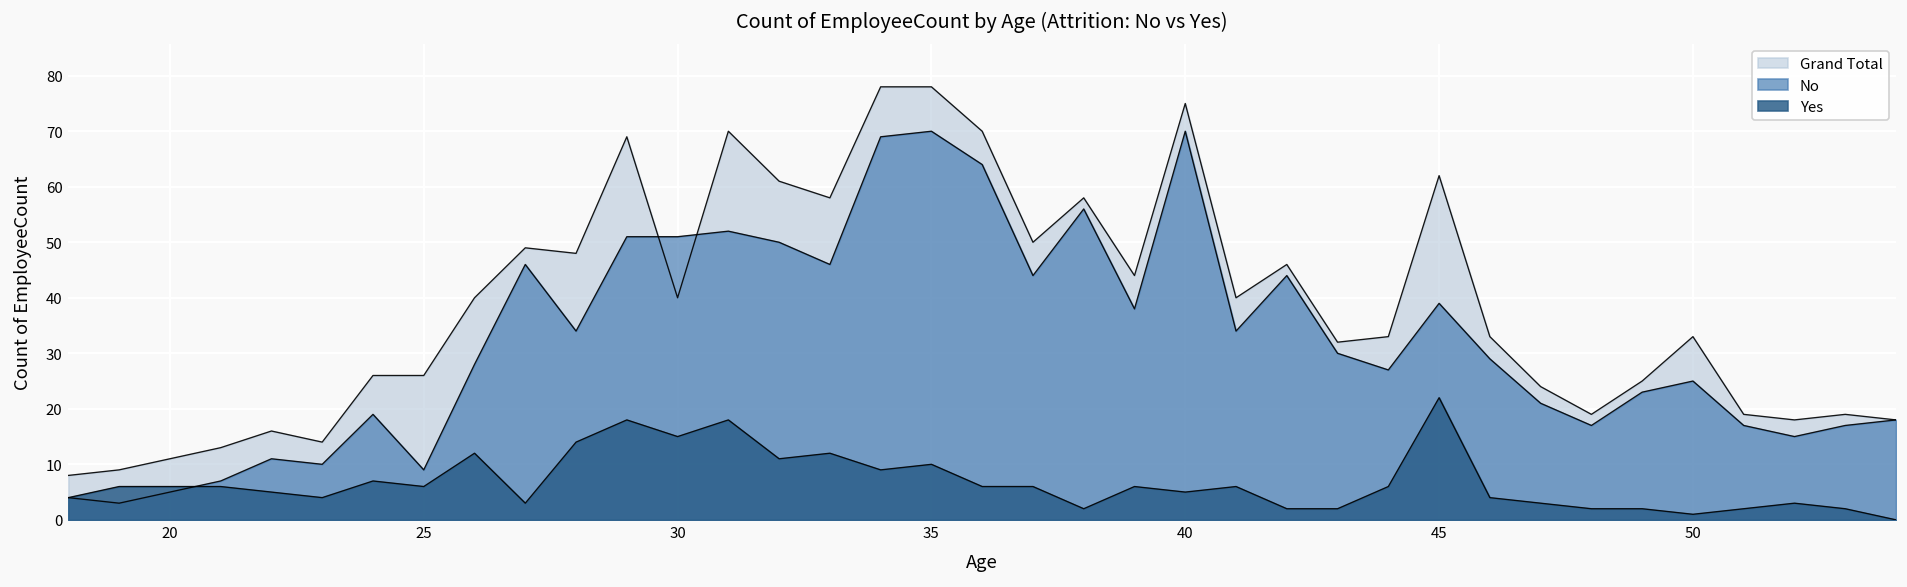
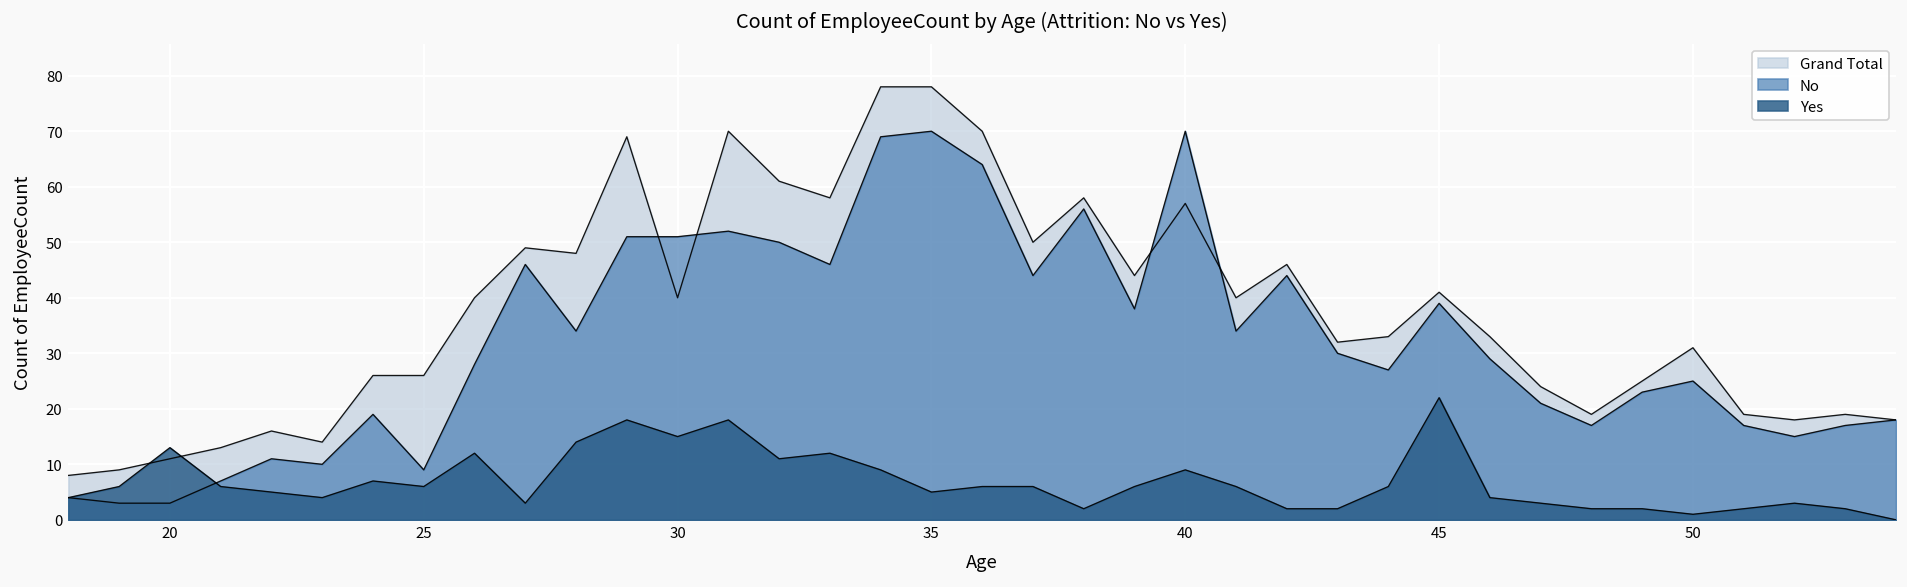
No, 20: 5 -> 3
Yes, 20: 6 -> 13
Yes, 35: 10 -> 5
Grand Total, 40: 75 -> 57
Yes, 40: 5 -> 9
Grand Total, 45: 62 -> 41
Grand Total, 50: 33 -> 31
